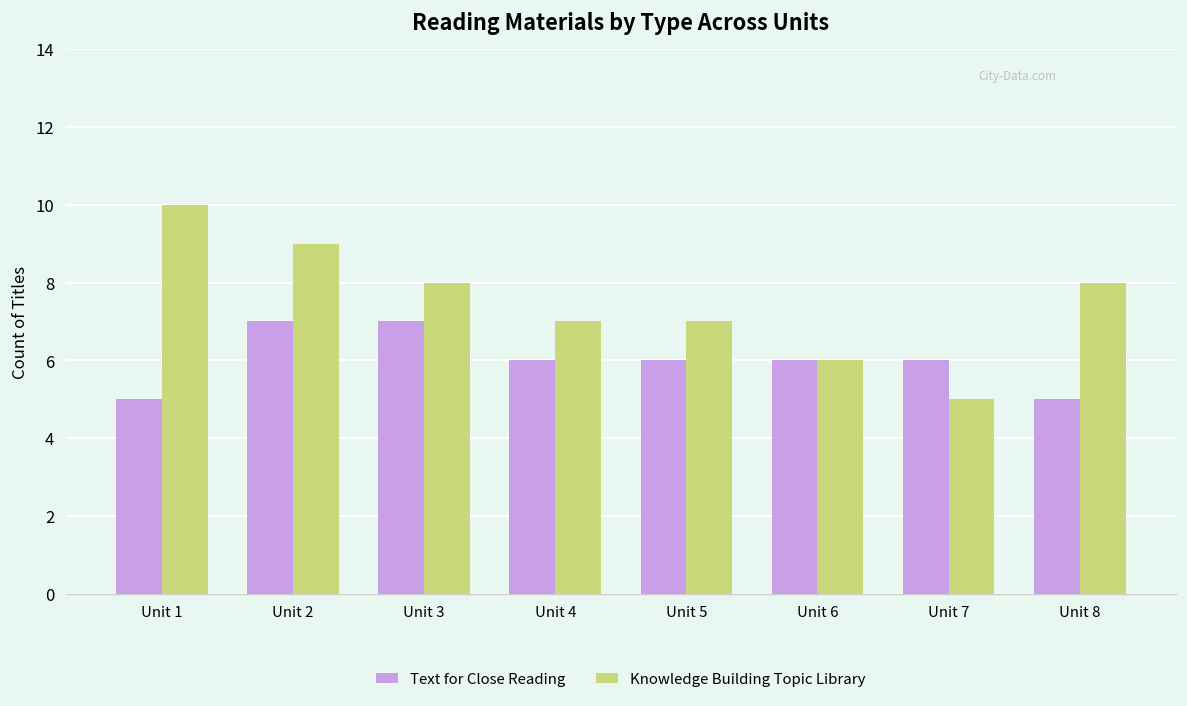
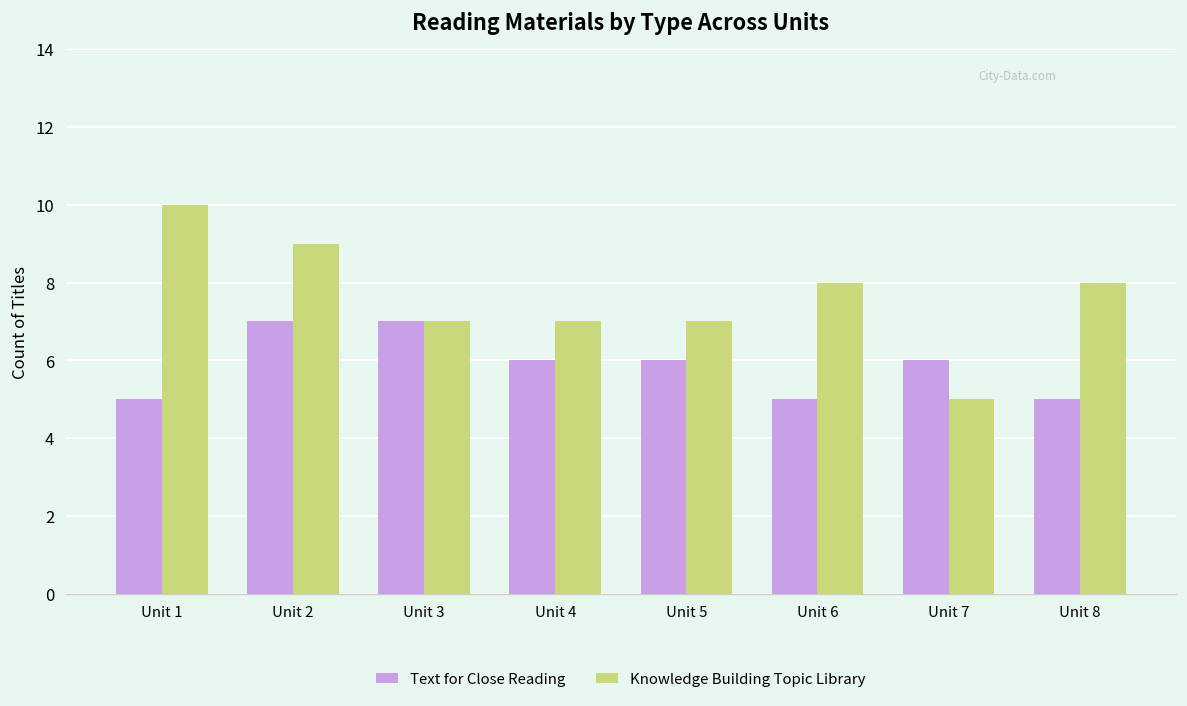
Knowledge Building Topic Library, Unit 3: 8 -> 7
Text for Close Reading, Unit 6: 6 -> 5
Knowledge Building Topic Library, Unit 6: 6 -> 8
